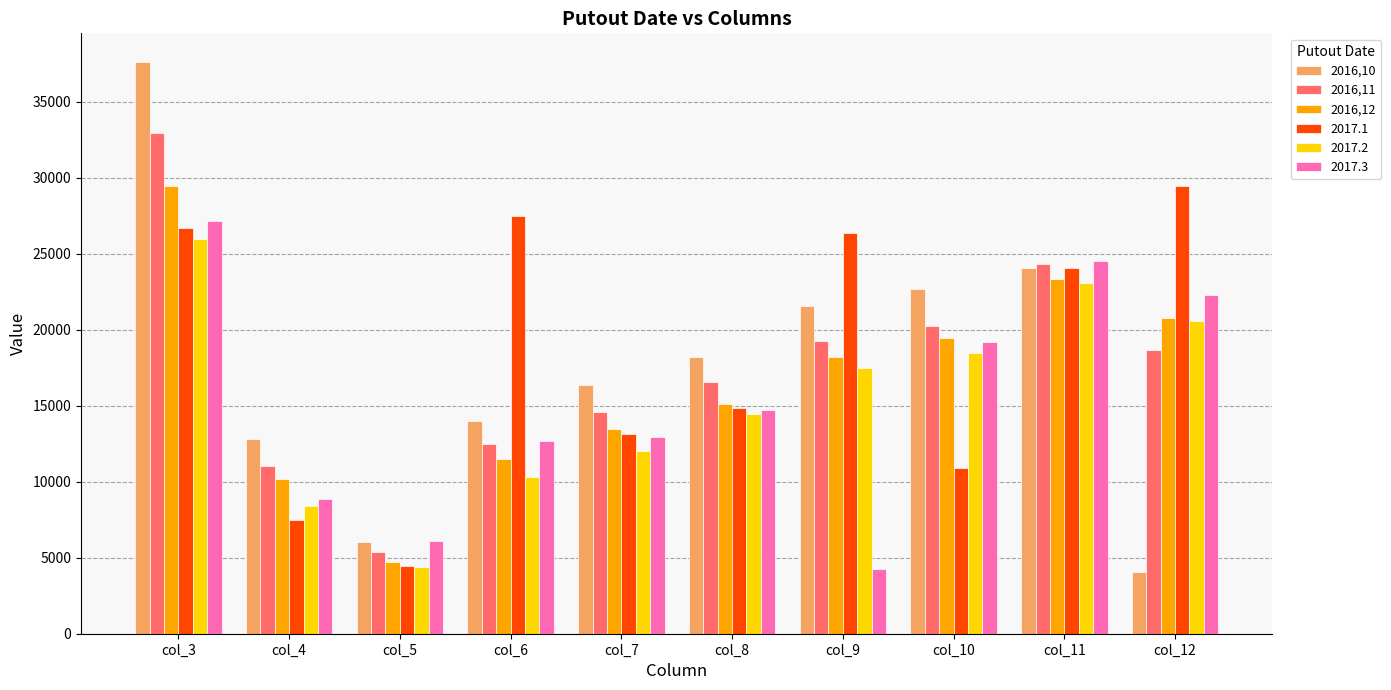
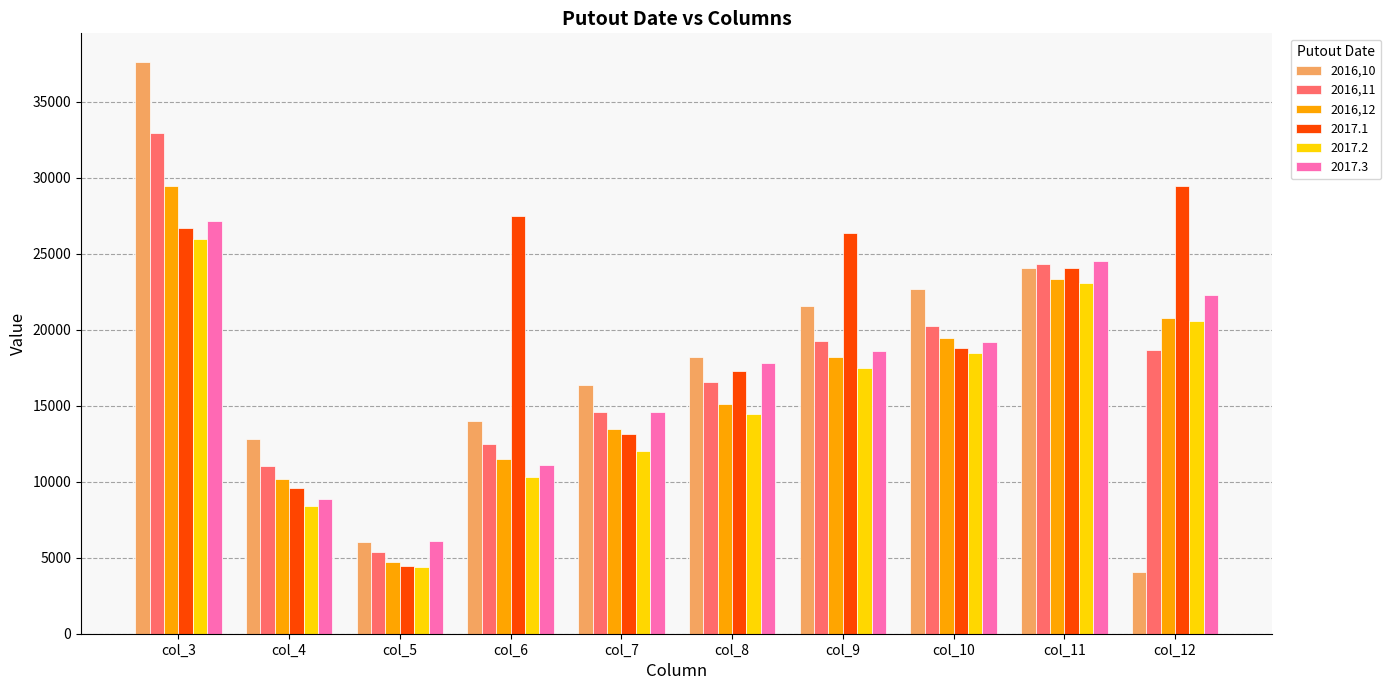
2017.1, col_4: 7500 -> 9600
2017.3, col_6: 12700 -> 11100
2017.3, col_7: 13000 -> 14600
2017.1, col_8: 14900 -> 17300
2017.3, col_8: 14700 -> 17800
2017.3, col_9: 4300 -> 18600
2017.1, col_10: 10900 -> 18800
